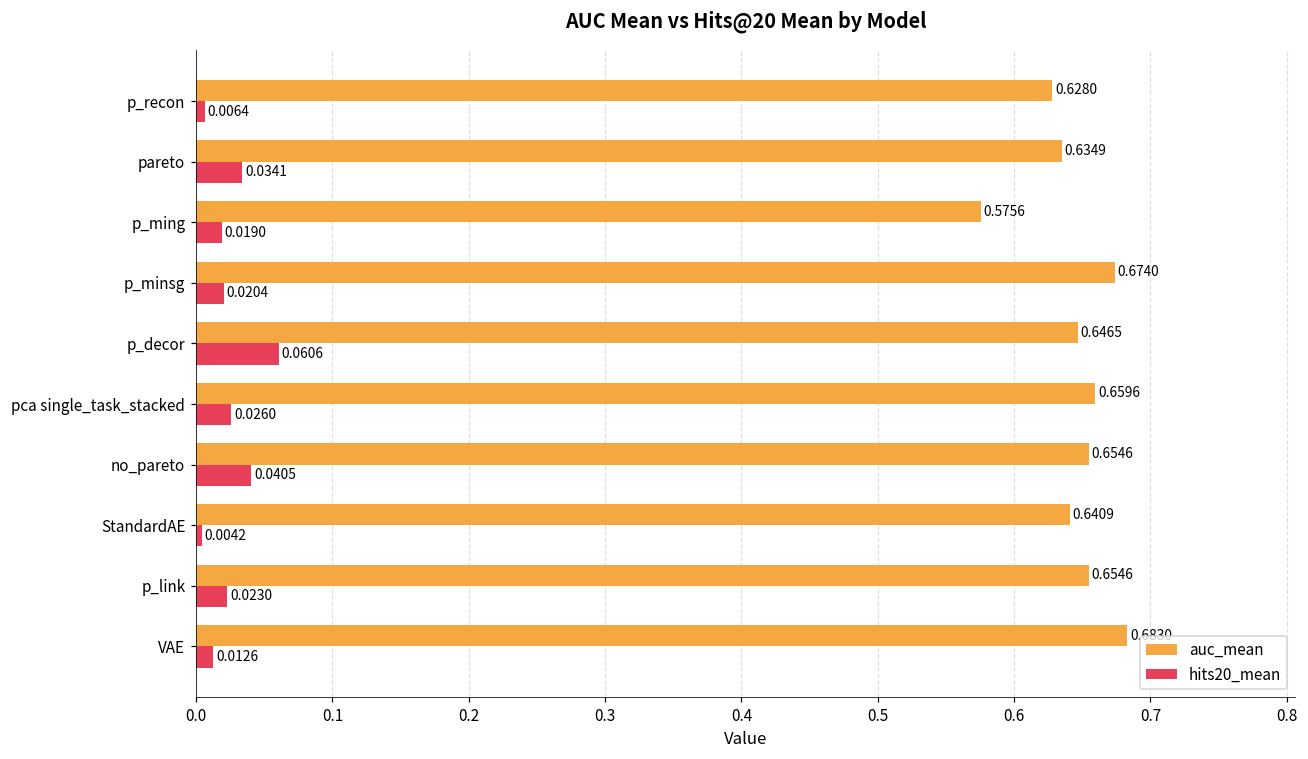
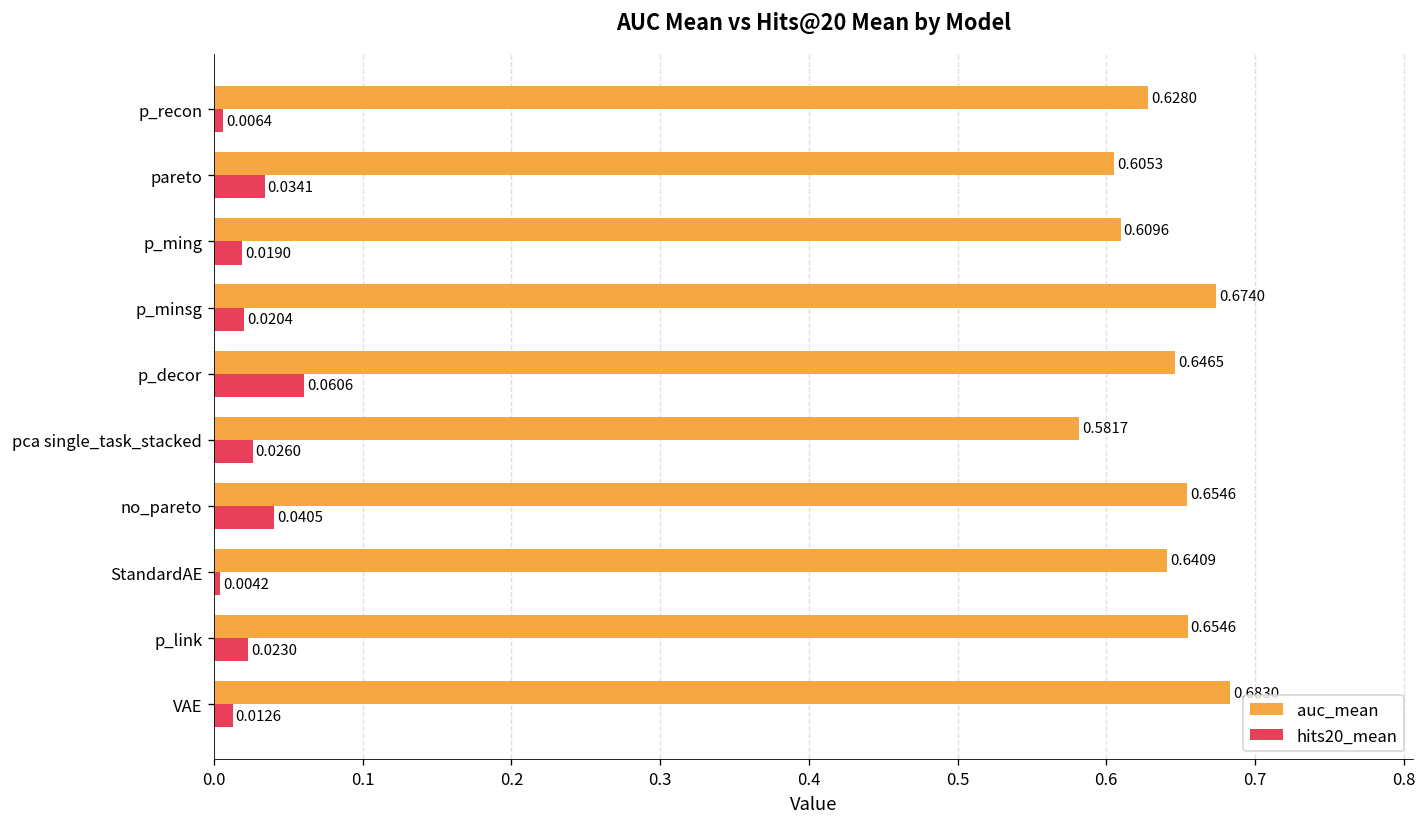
auc_mean, pareto: 0.6349 -> 0.6053
auc_mean, p_ming: 0.5756 -> 0.6096
auc_mean, pca single_task_stacked: 0.6596 -> 0.5817
